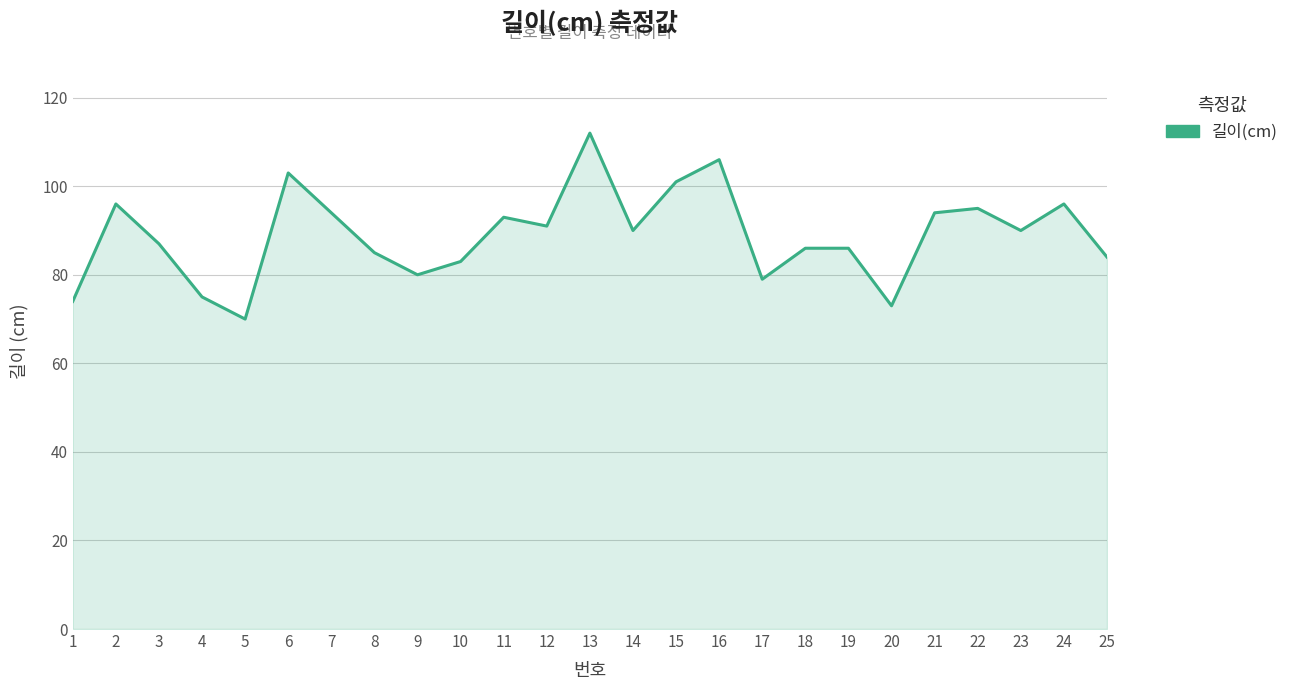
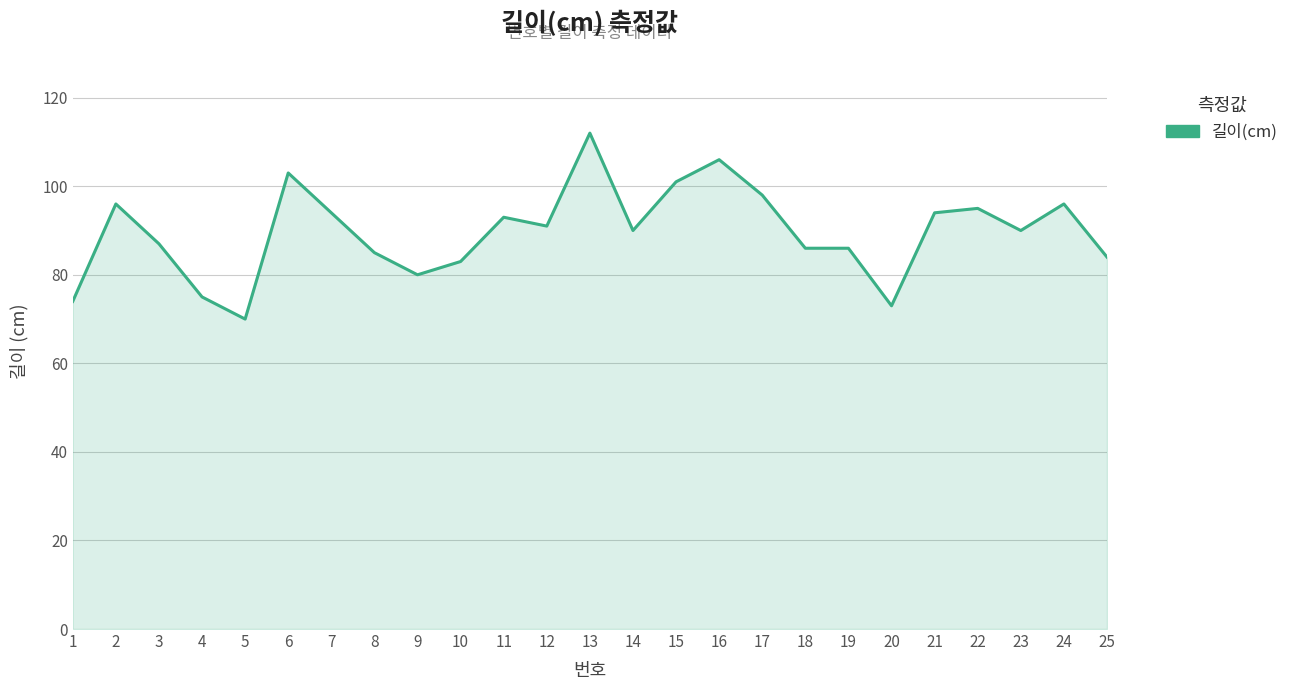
17: 79 -> 98
